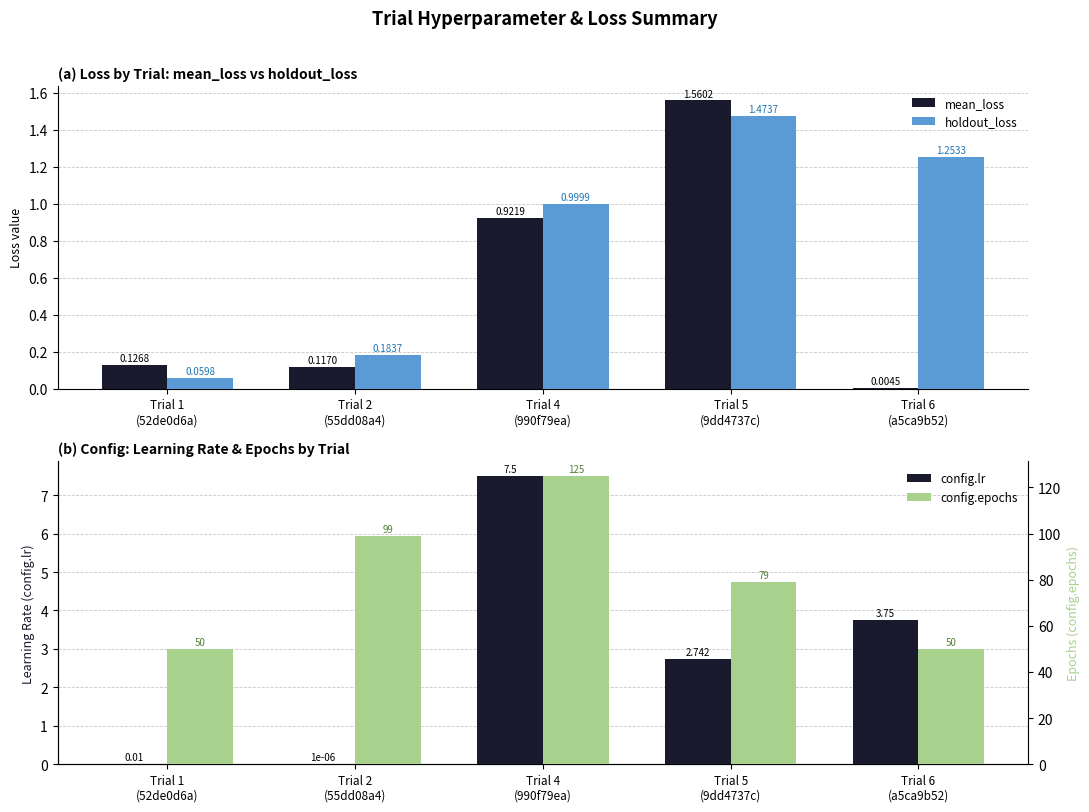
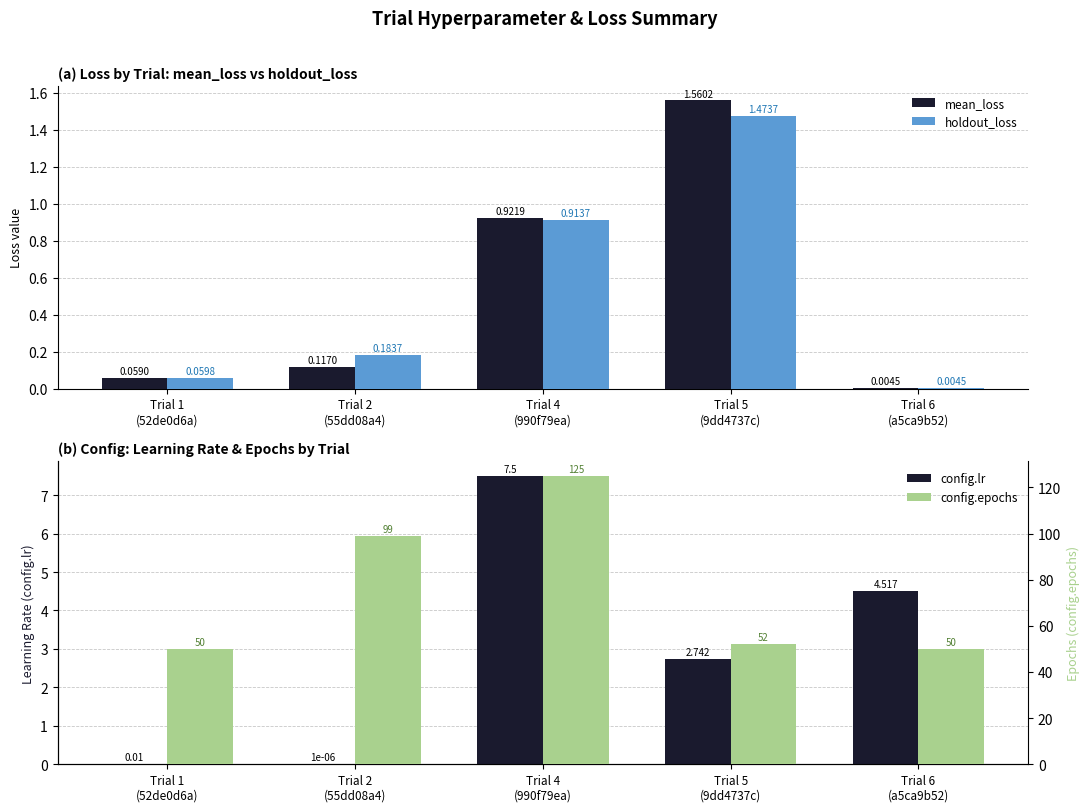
(a) Loss by Trial: mean_loss vs holdout_loss, mean_loss, Trial 1 (52de0d6a): 0.1268 -> 0.0590
(a) Loss by Trial: mean_loss vs holdout_loss, holdout_loss, Trial 4 (990f79ea): 0.9999 -> 0.9137
(a) Loss by Trial: mean_loss vs holdout_loss, holdout_loss, Trial 6 (a5ca9b52): 1.2533 -> 0.0045
(b) Config: Learning Rate & Epochs by Trial, config.lr, Trial 6 (a5ca9b52): 3.75 -> 4.517
(b) Config: Learning Rate & Epochs by Trial, config.epochs, Trial 5 (9dd4737c): 79 -> 52
